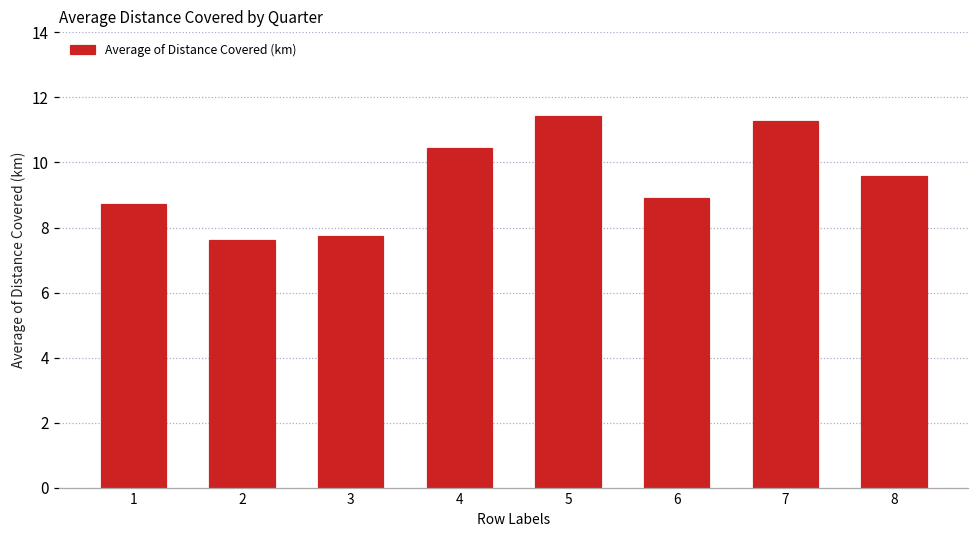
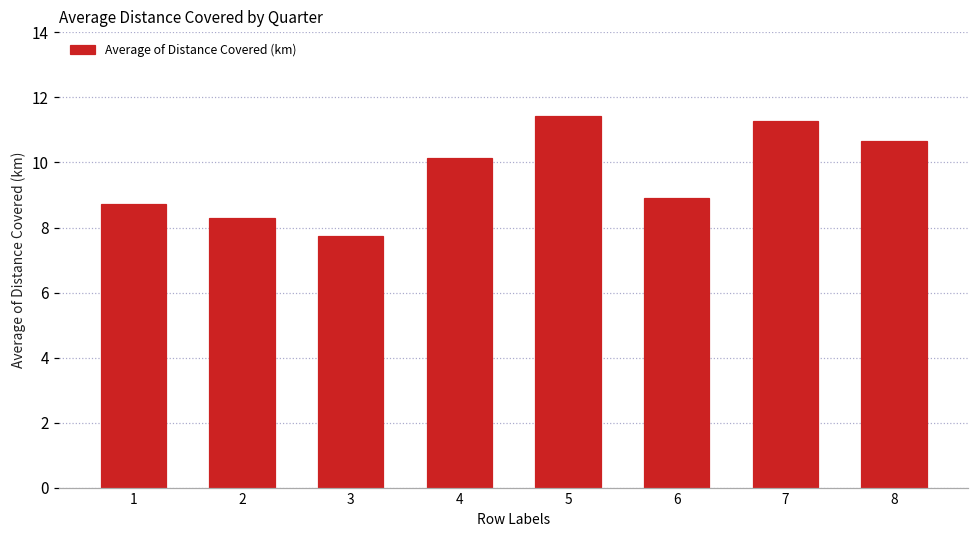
2: 7.6 -> 8.3
4: 10.4 -> 10.1
8: 9.6 -> 10.7
